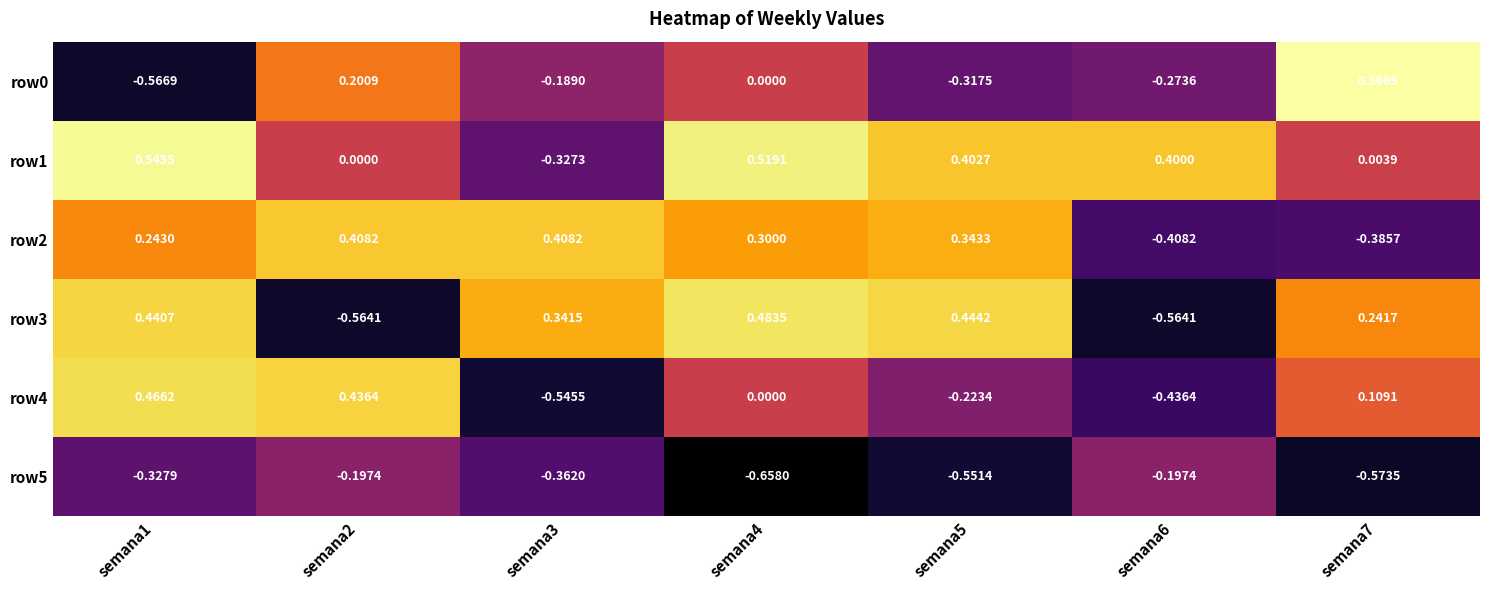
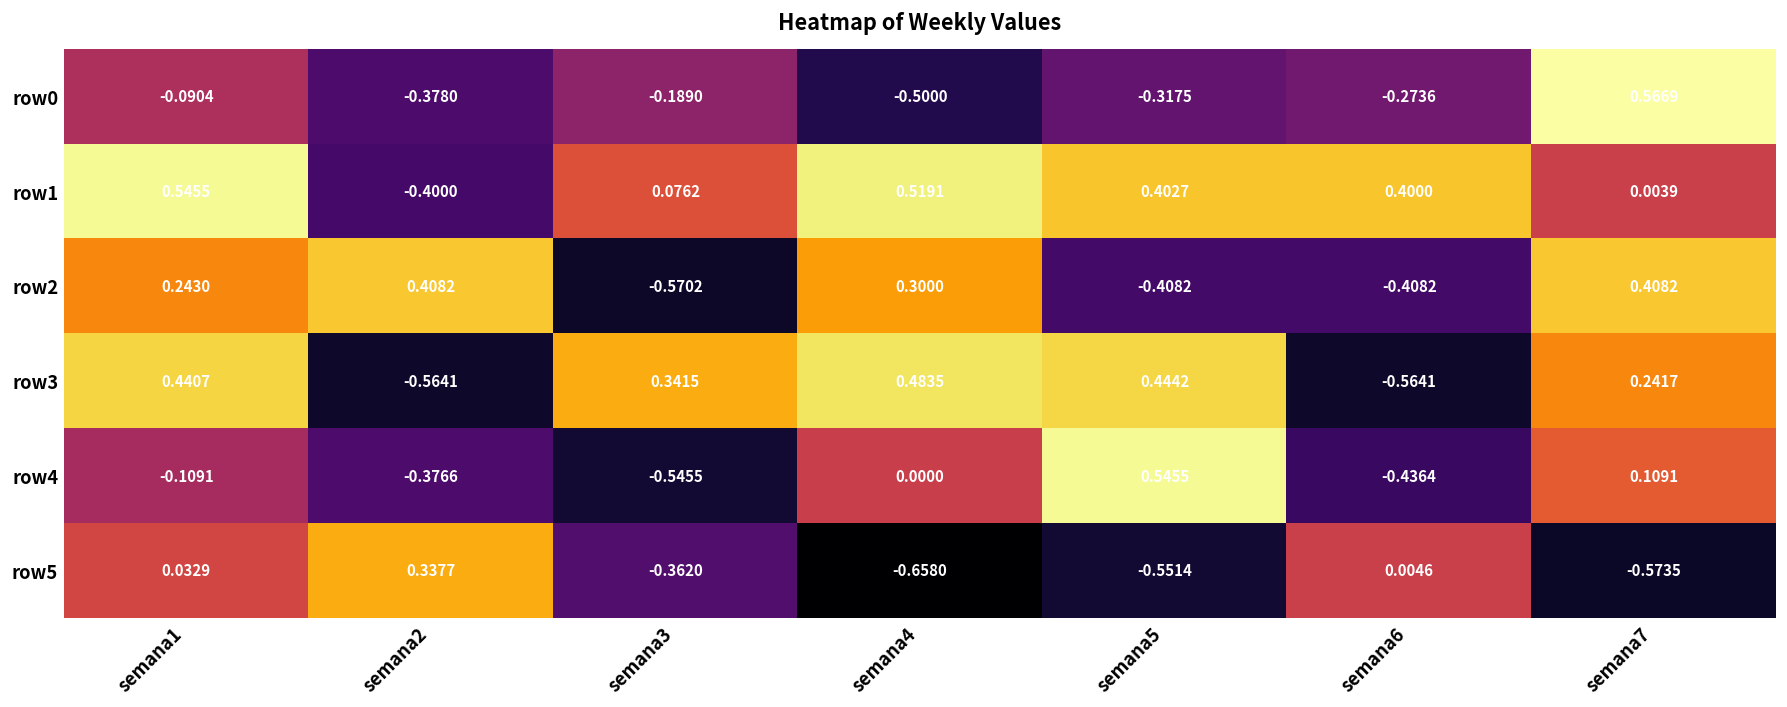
row0, semana1: -0.5669 -> -0.0904
row0, semana2: 0.2009 -> -0.3780
row0, semana4: 0.0000 -> -0.5000
row1, semana2: 0.0000 -> -0.4000
row1, semana3: -0.3273 -> 0.0762
row2, semana3: 0.4082 -> -0.5702
row2, semana5: 0.3433 -> -0.4082
row2, semana7: -0.3857 -> 0.4082
row4, semana1: 0.4662 -> -0.1091
row4, semana2: 0.4364 -> -0.3766
row4, semana5: -0.2234 -> 0.5455
row5, semana1: -0.3279 -> 0.0329
row5, semana2: -0.1974 -> 0.3377
row5, semana6: -0.1974 -> 0.0046
